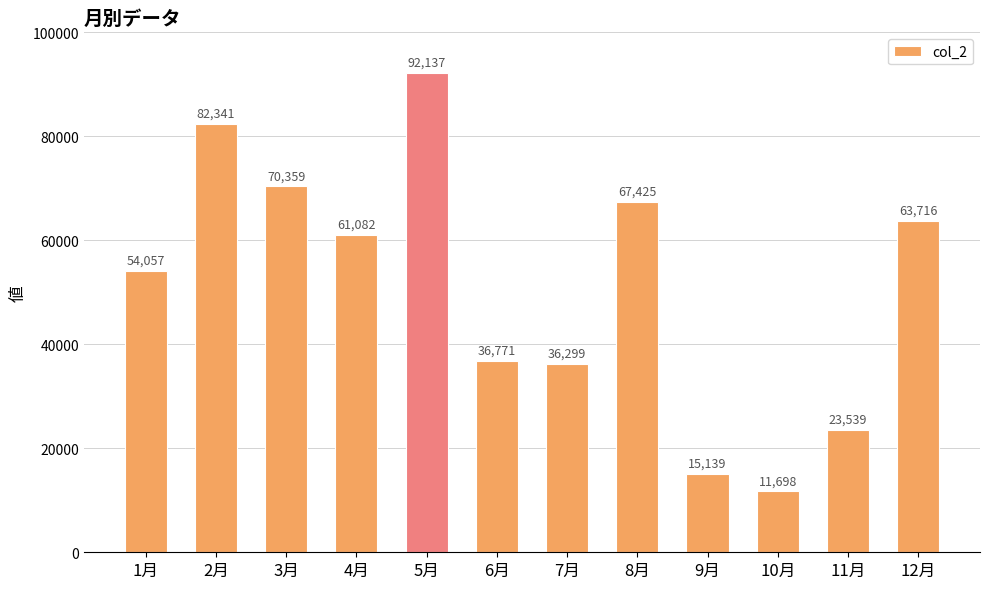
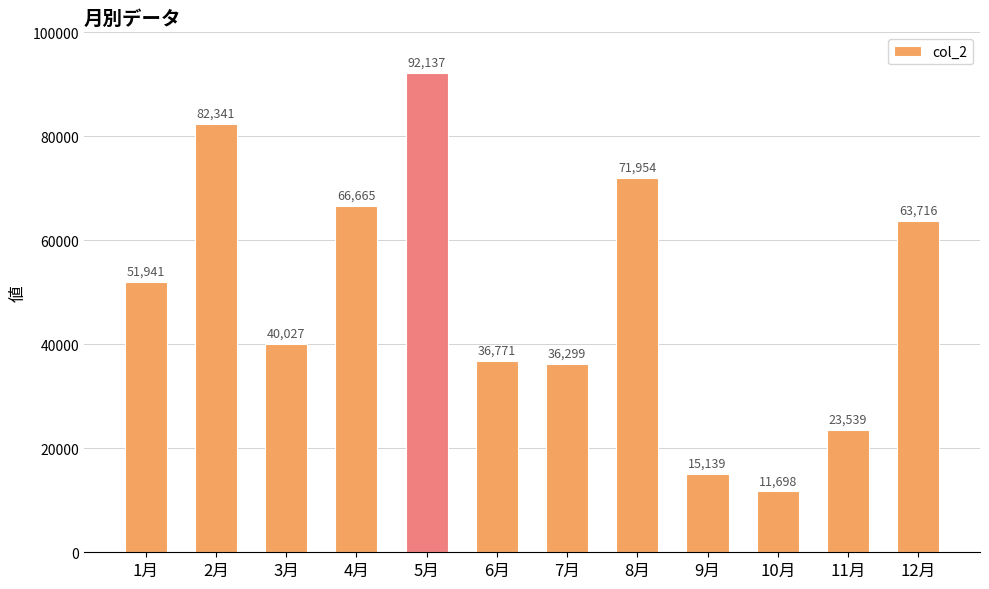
1月: 54,057 -> 51,941
3月: 70,359 -> 40,027
4月: 61,082 -> 66,665
8月: 67,425 -> 71,954
